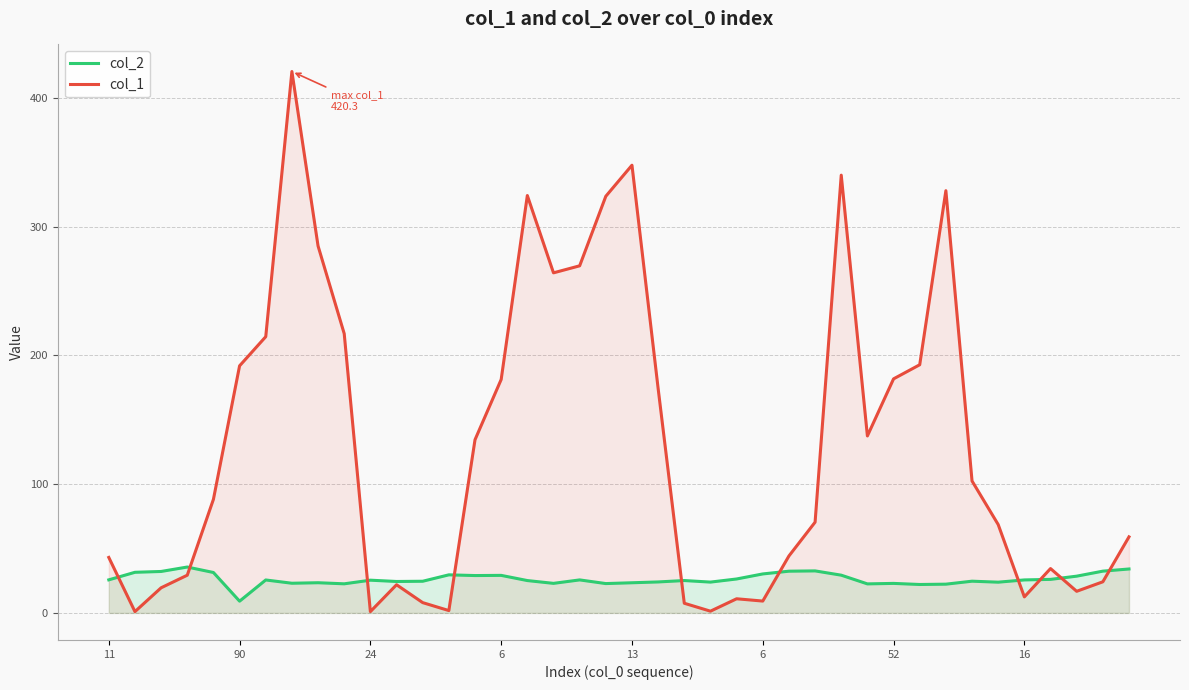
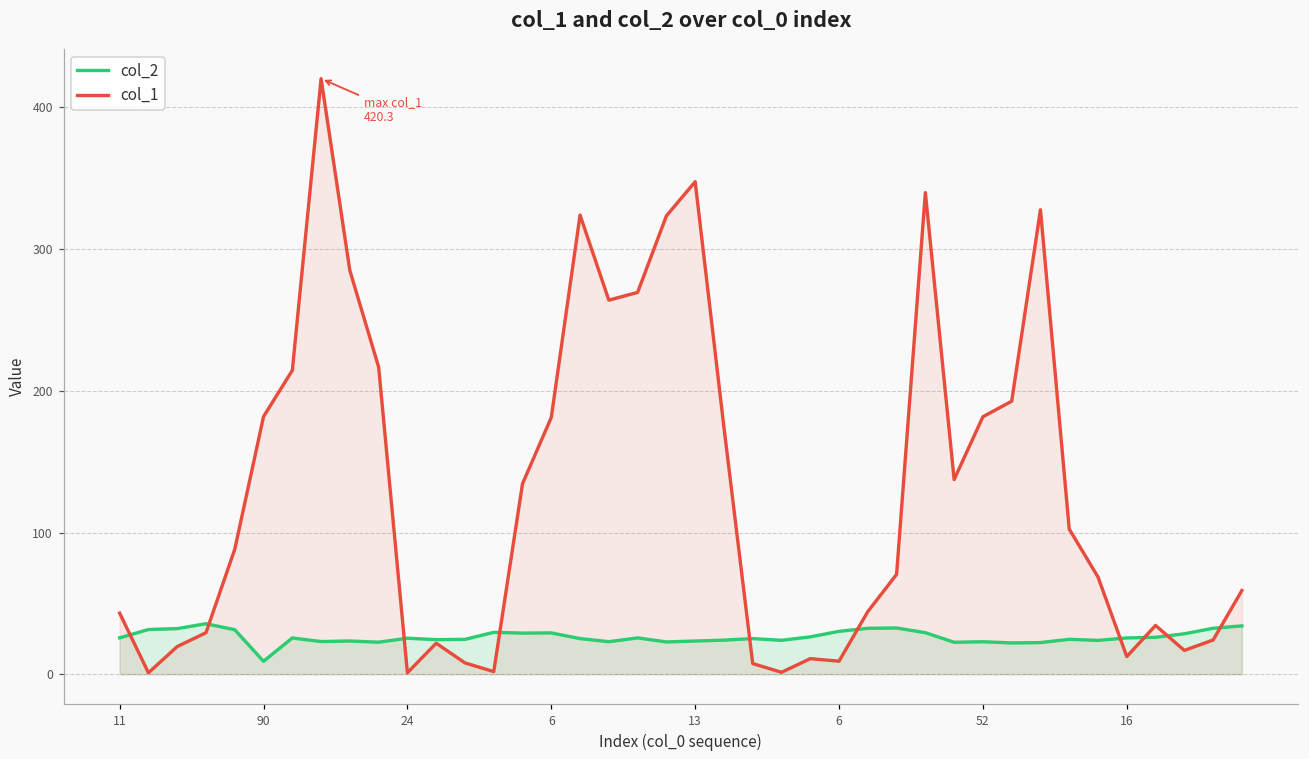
col_1, 90: 192 -> 182
